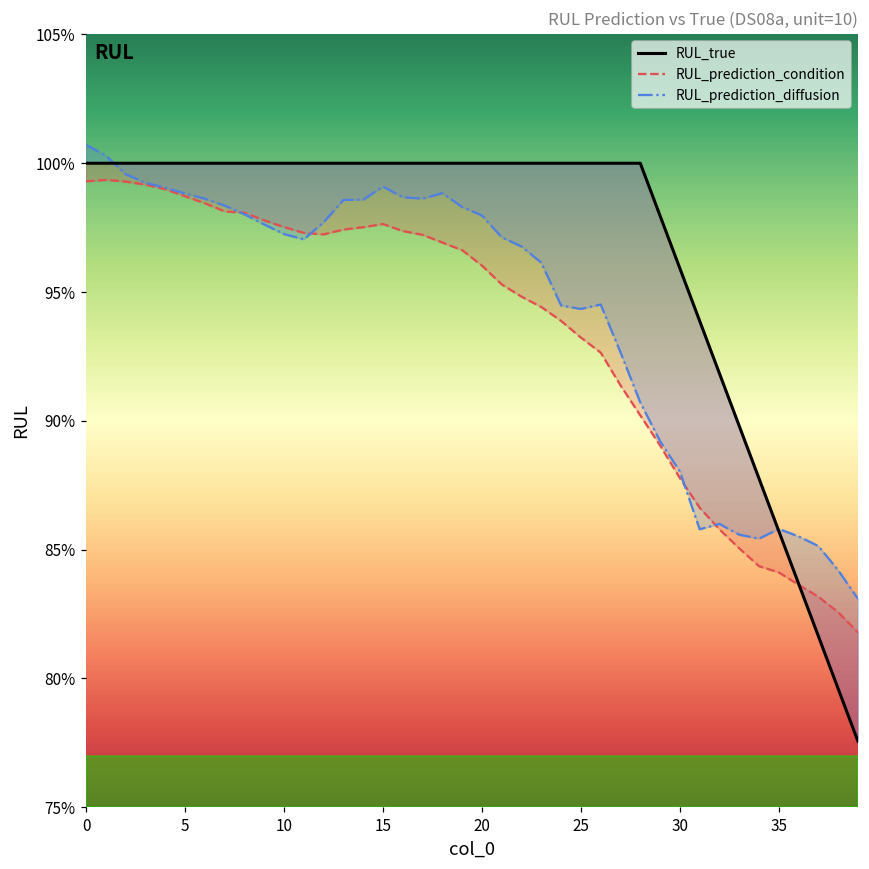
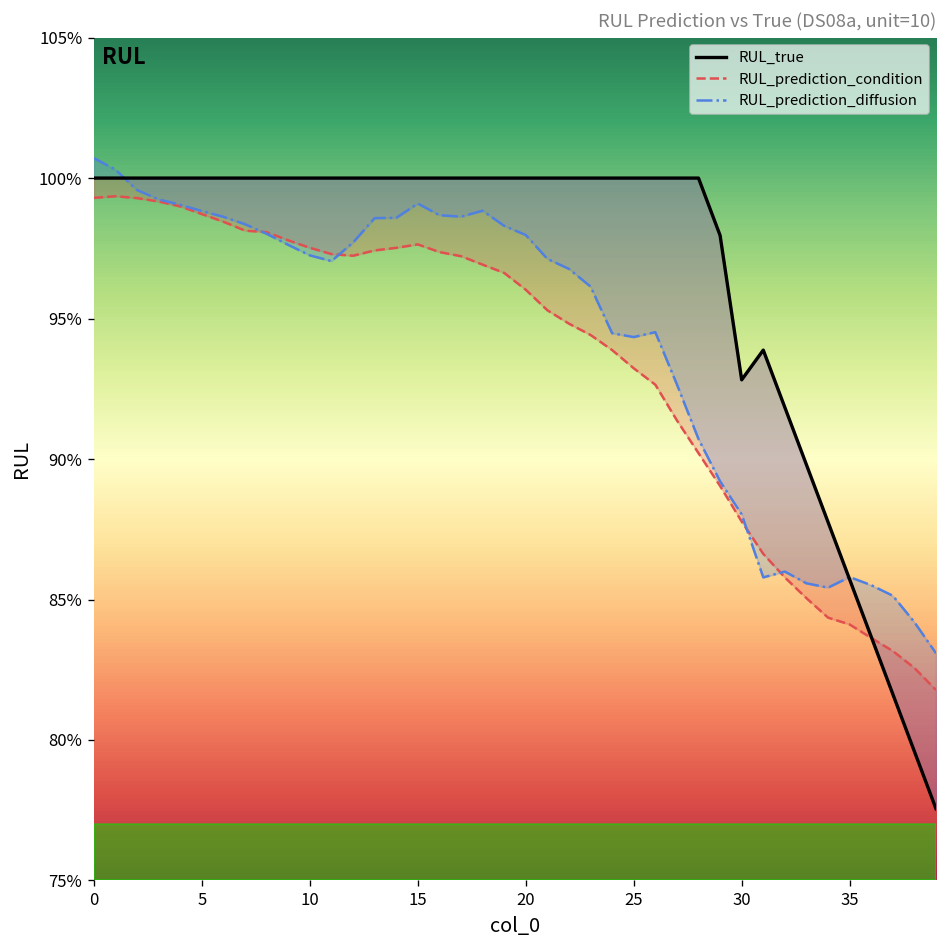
RUL_true, 30: 95.9% -> 92.8%
